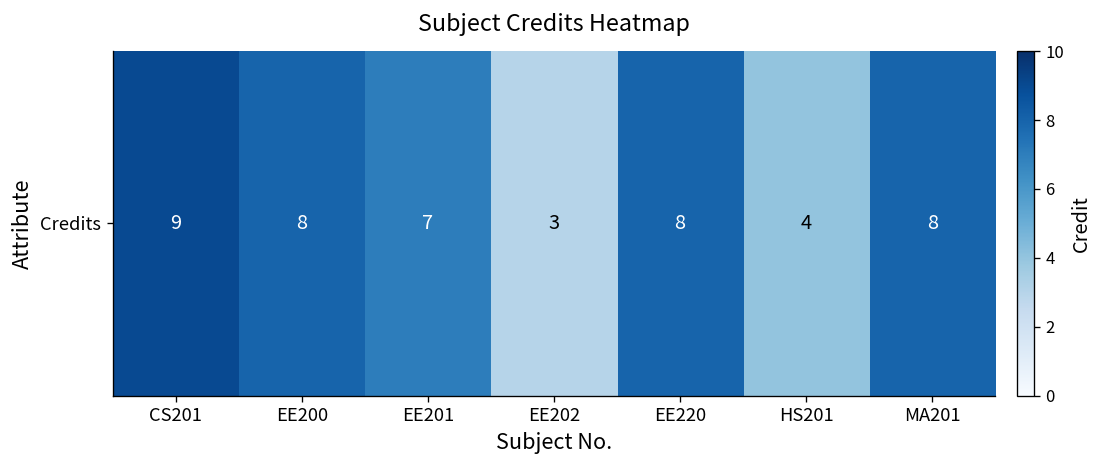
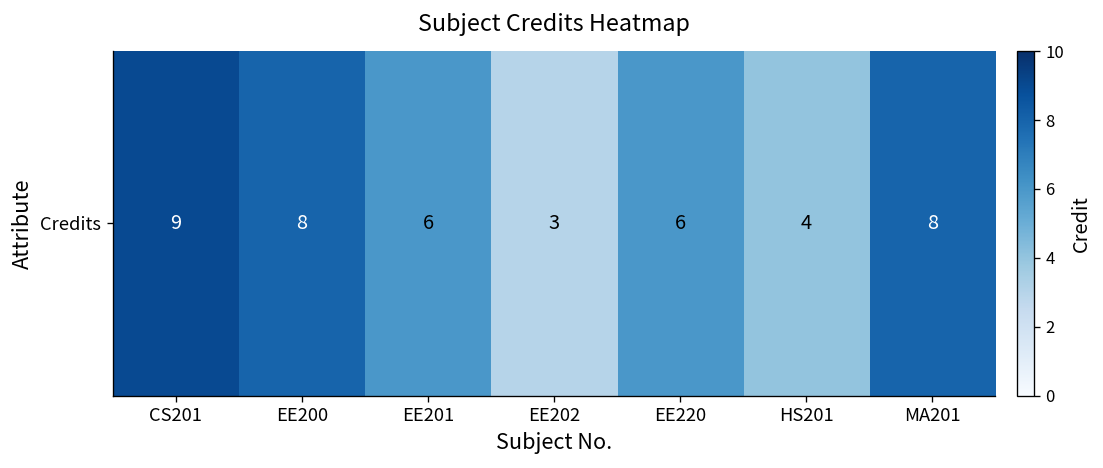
Credits, EE201: 7 -> 6
Credits, EE220: 8 -> 6
